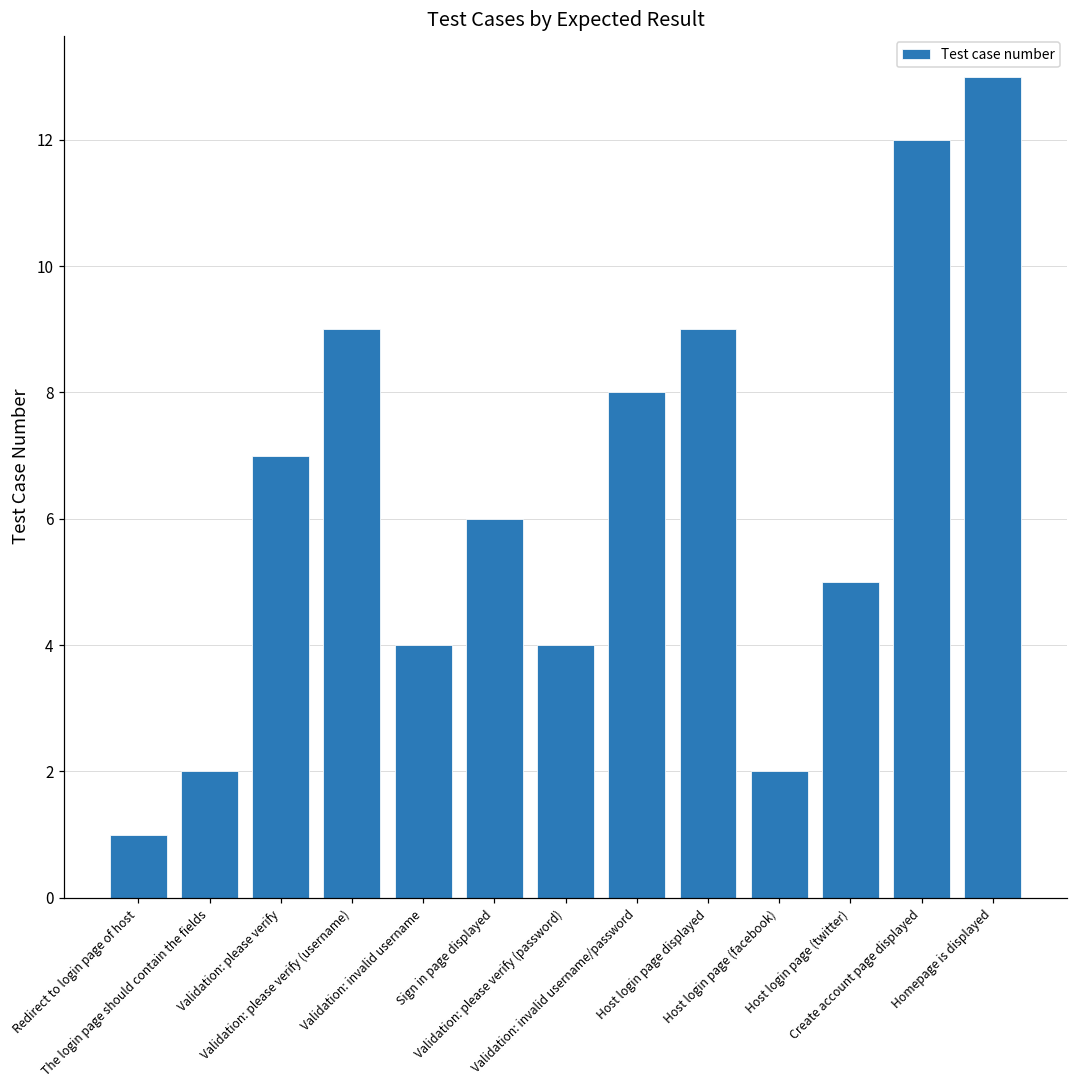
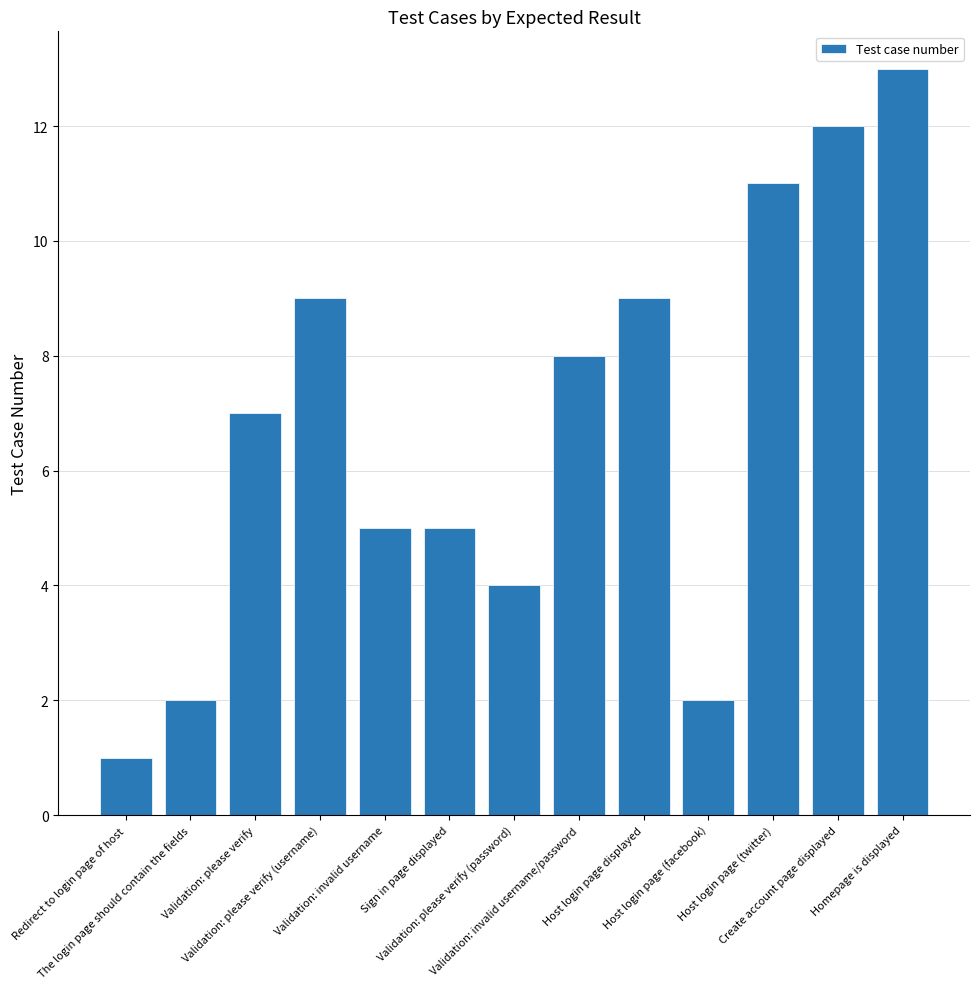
Validation: invalid username: 4 -> 5
Sign in page displayed: 6 -> 5
Host login page (twitter): 5 -> 11
